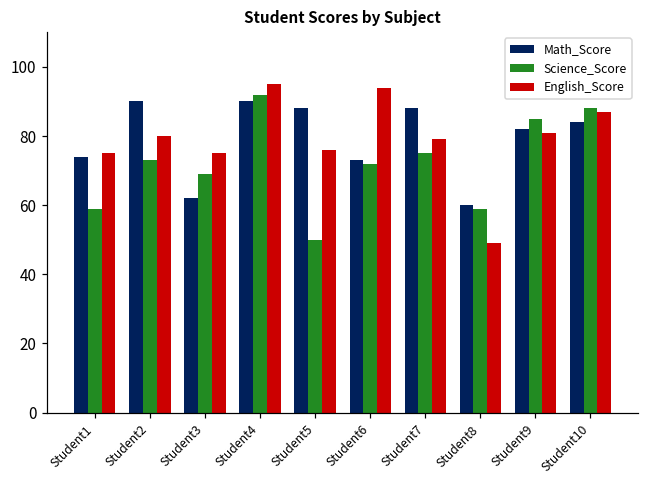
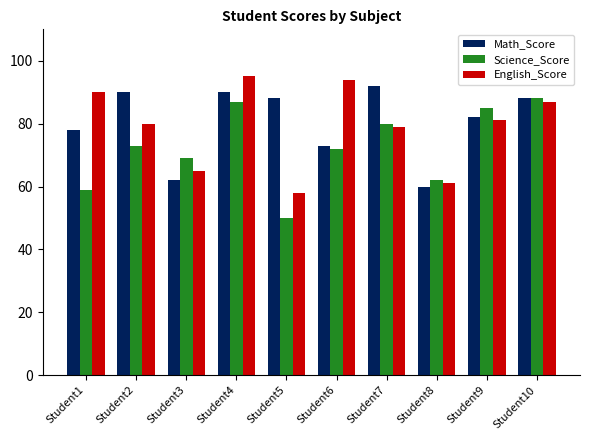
Math_Score, Student1: 74 -> 78
English_Score, Student1: 75 -> 90
English_Score, Student3: 75 -> 65
Science_Score, Student4: 92 -> 87
English_Score, Student5: 76 -> 58
Math_Score, Student7: 88 -> 92
Science_Score, Student7: 75 -> 80
Science_Score, Student8: 59 -> 62
English_Score, Student8: 49 -> 61
Math_Score, Student10: 84 -> 88
